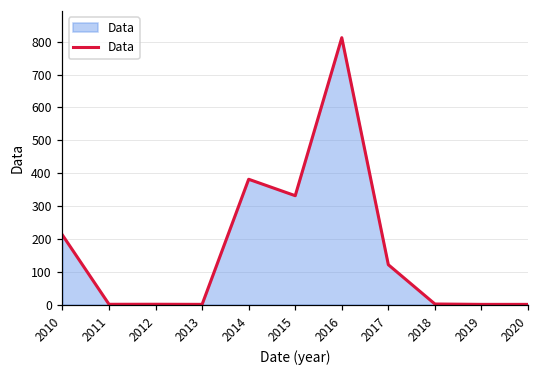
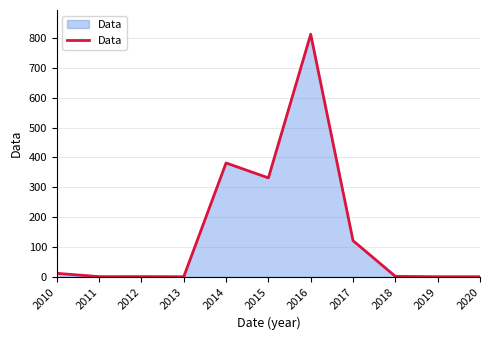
2010: 210 -> 10
